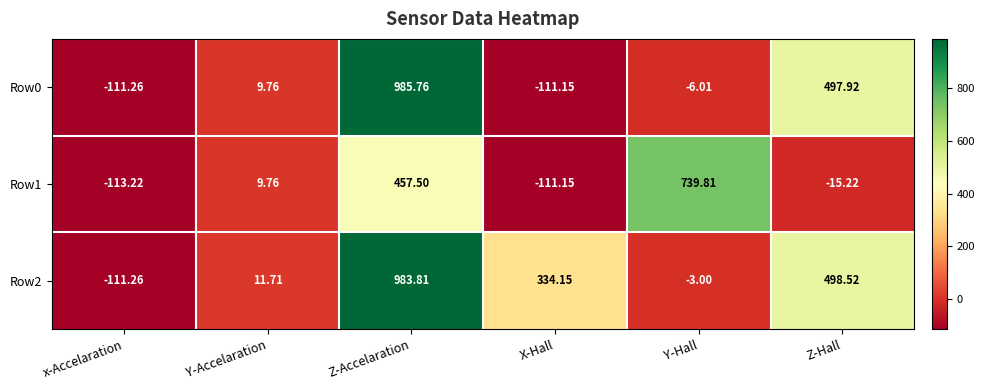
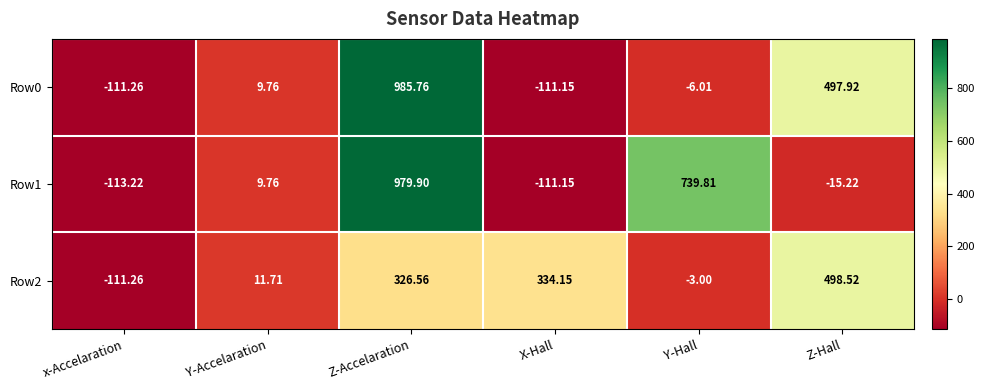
Row1, Z-Accelaration: 457.50 -> 979.90
Row2, Z-Accelaration: 983.81 -> 326.56
